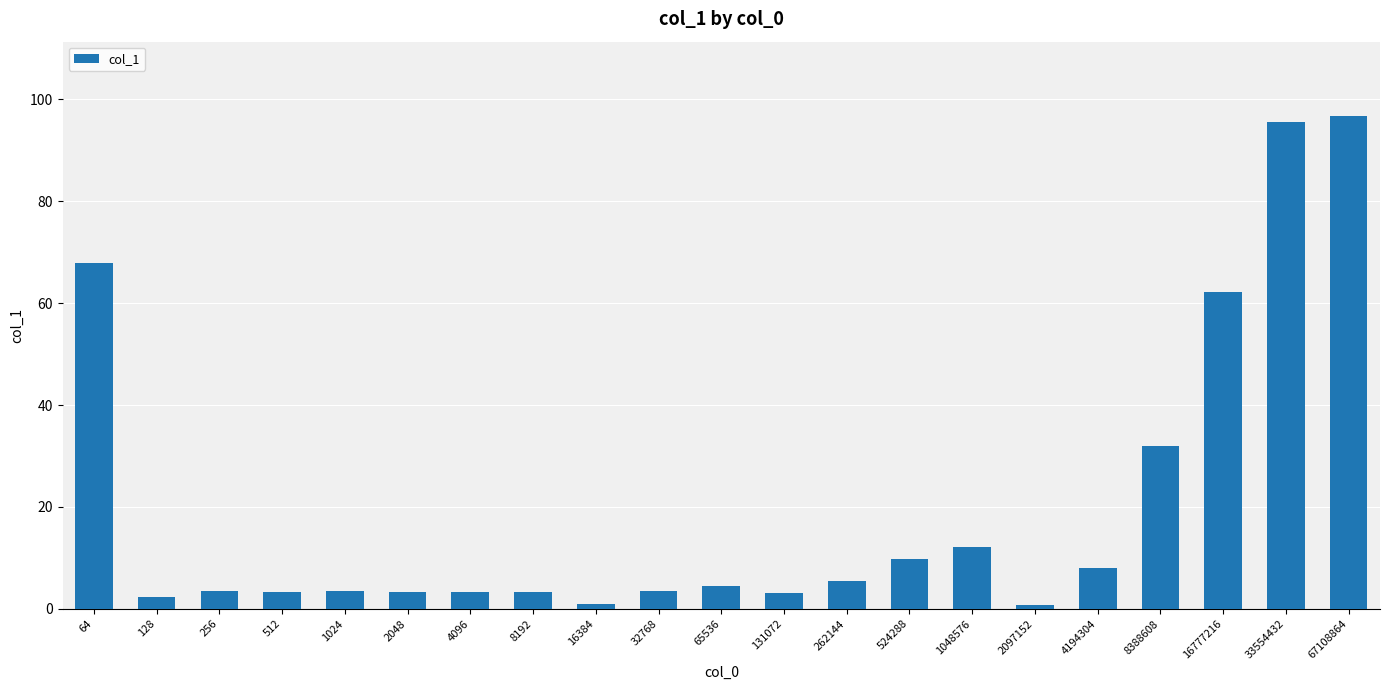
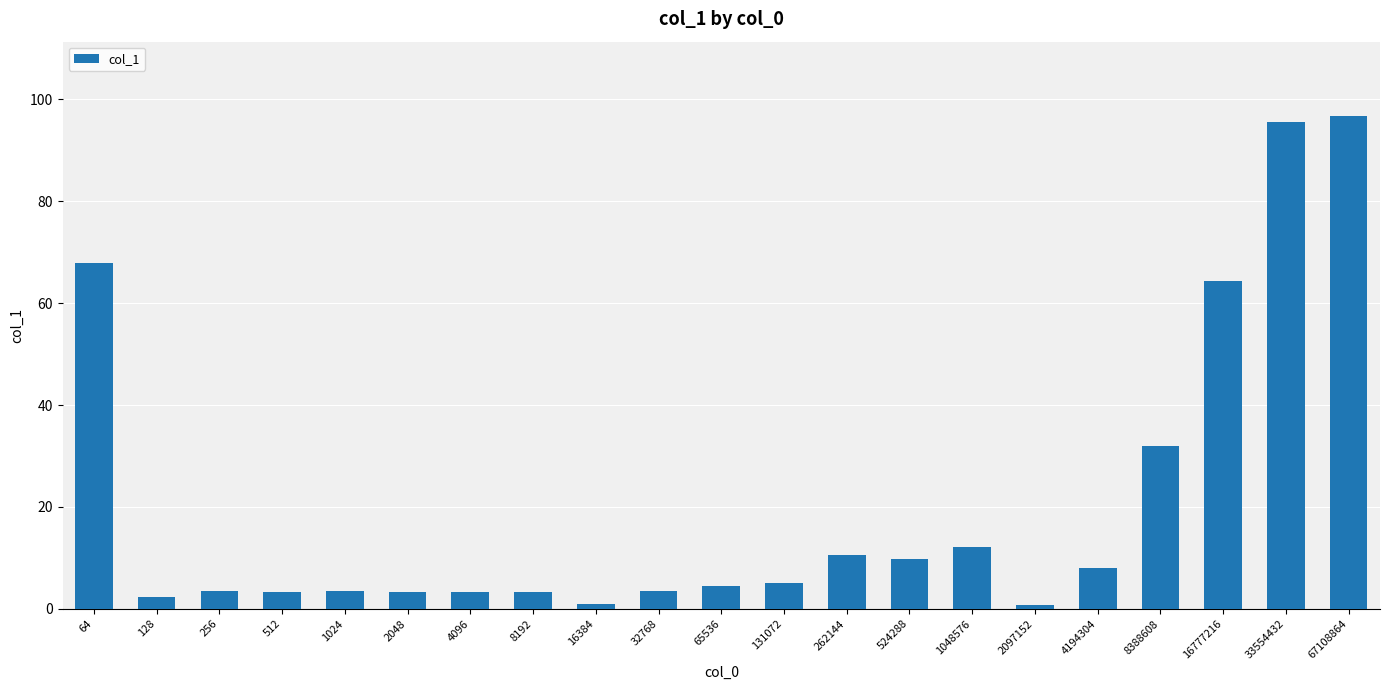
131072: 3 -> 5
262144: 5 -> 11
16777216: 62 -> 64
